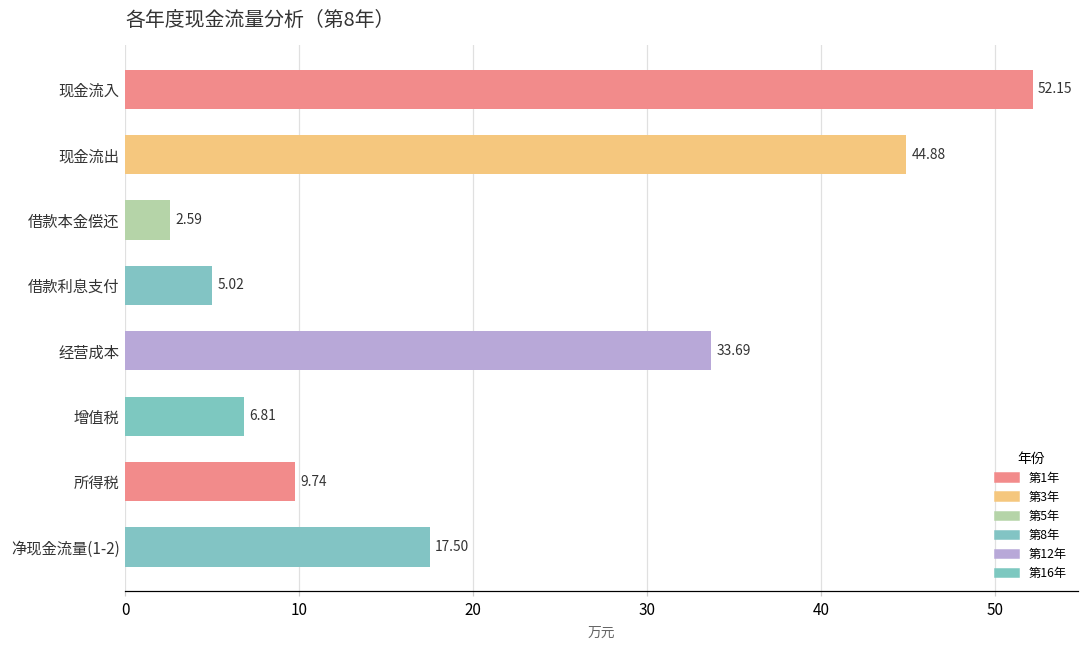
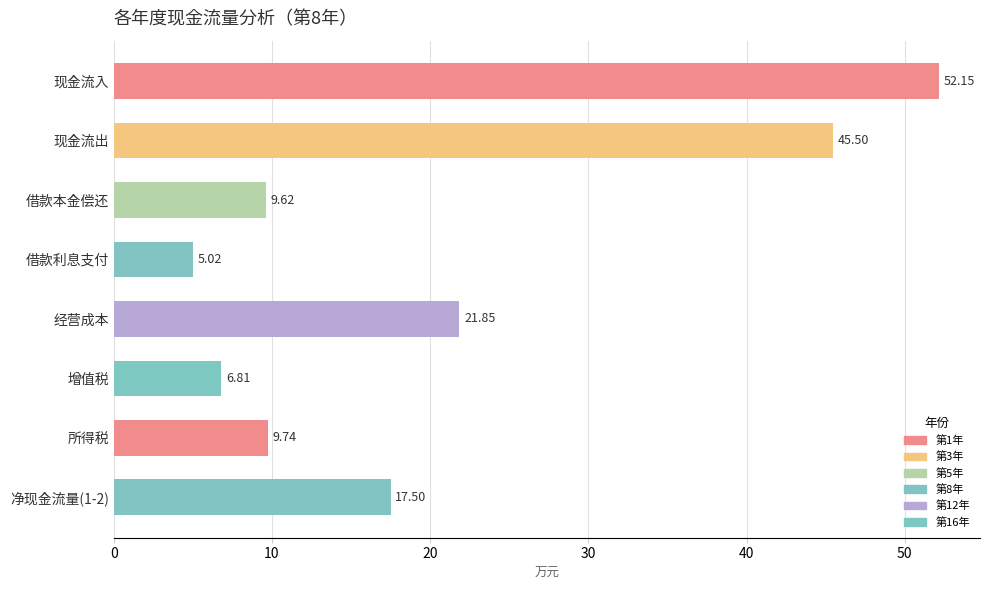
现金流出: 44.88 -> 45.50
借款本金偿还: 2.59 -> 9.62
经营成本: 33.69 -> 21.85
